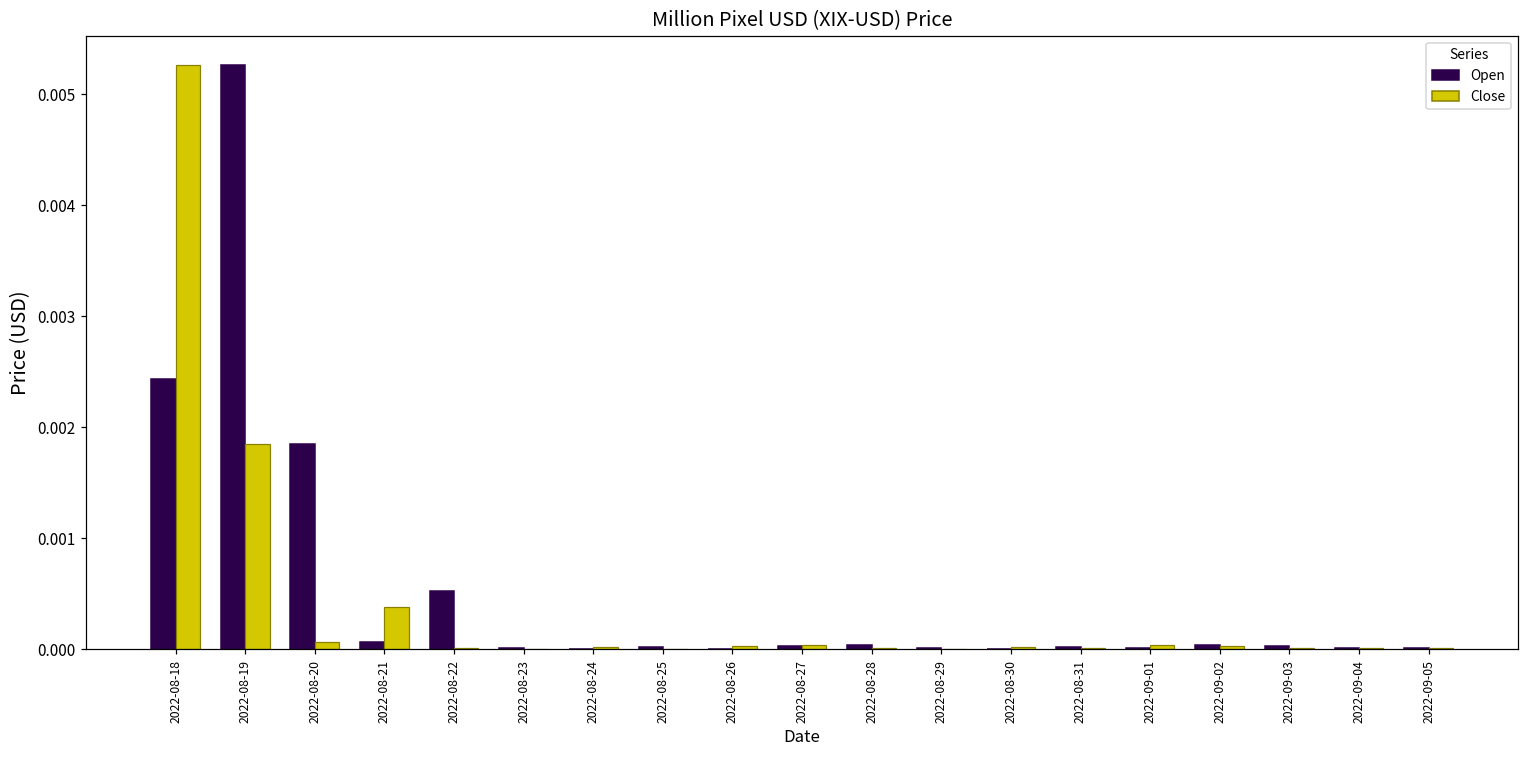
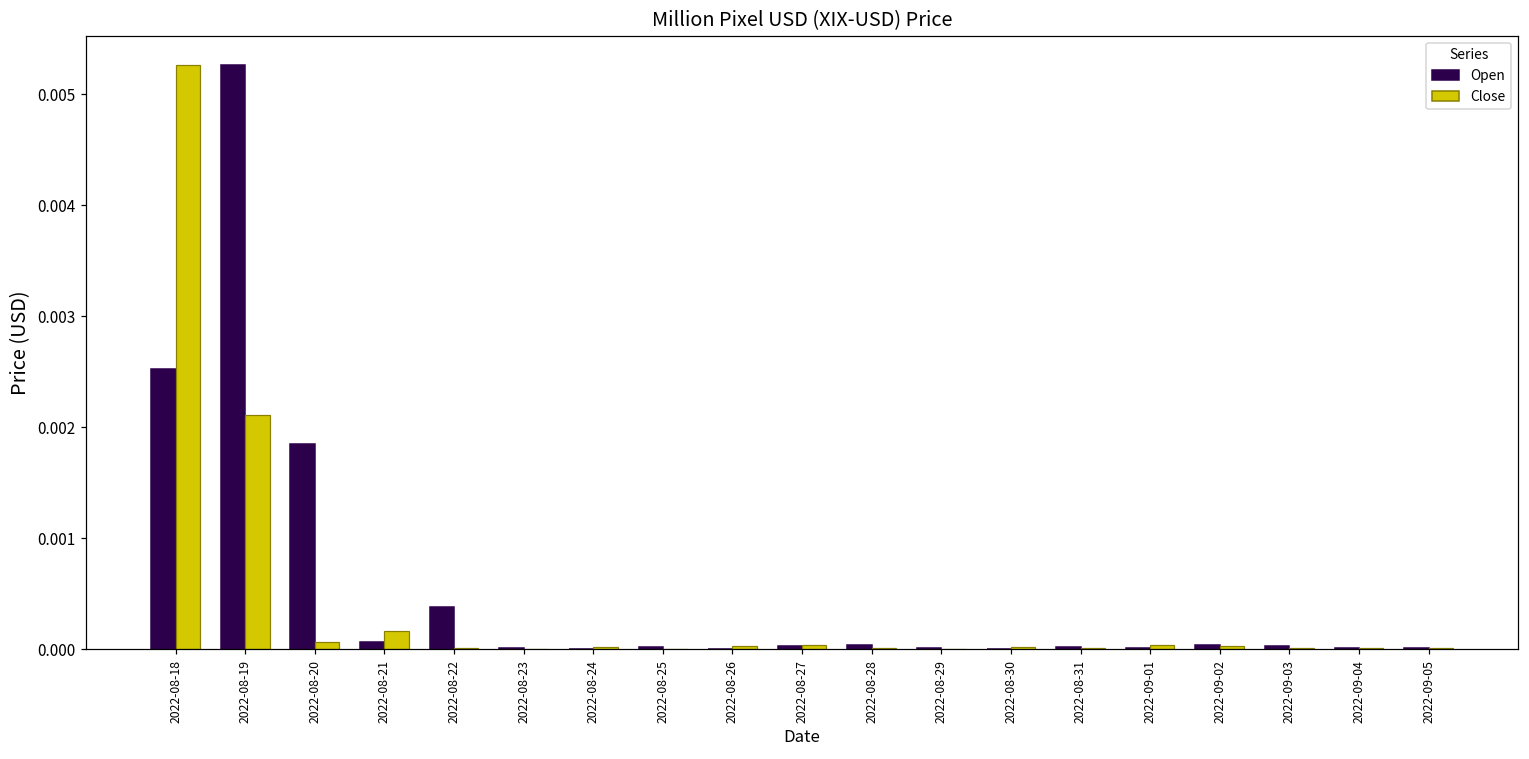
Open, 2022-08-18: 0.00243 -> 0.00253
Close, 2022-08-19: 0.00185 -> 0.00211
Close, 2022-08-21: 0.00038 -> 0.00016
Open, 2022-08-22: 0.00053 -> 0.00038
